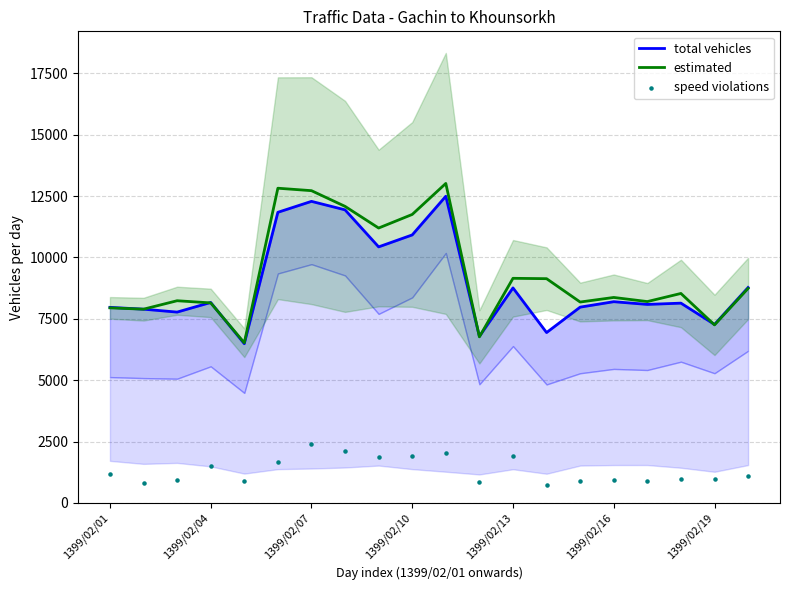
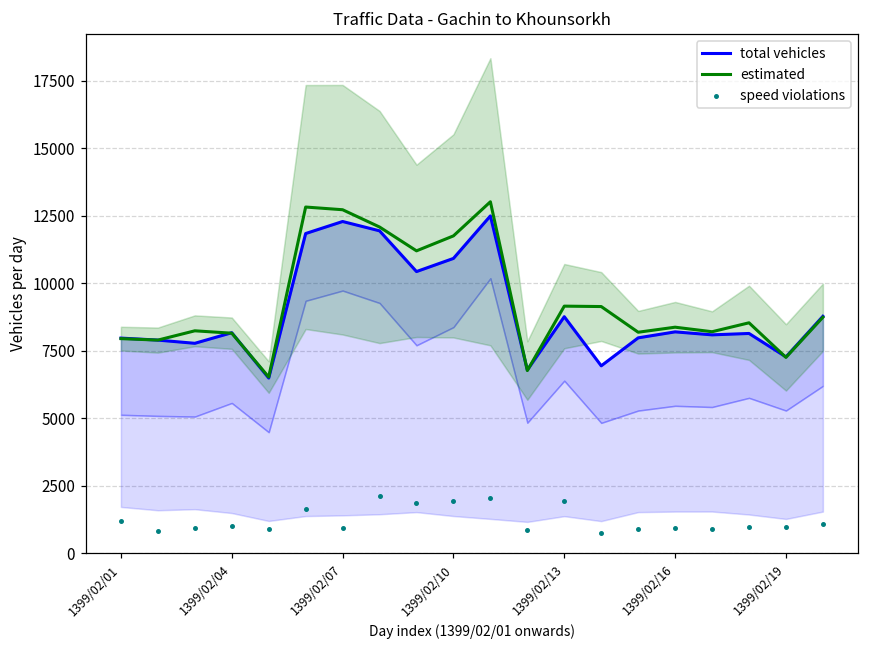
speed violations, 1399/02/04: 1500 -> 1000
speed violations, 1399/02/07: 2400 -> 900
